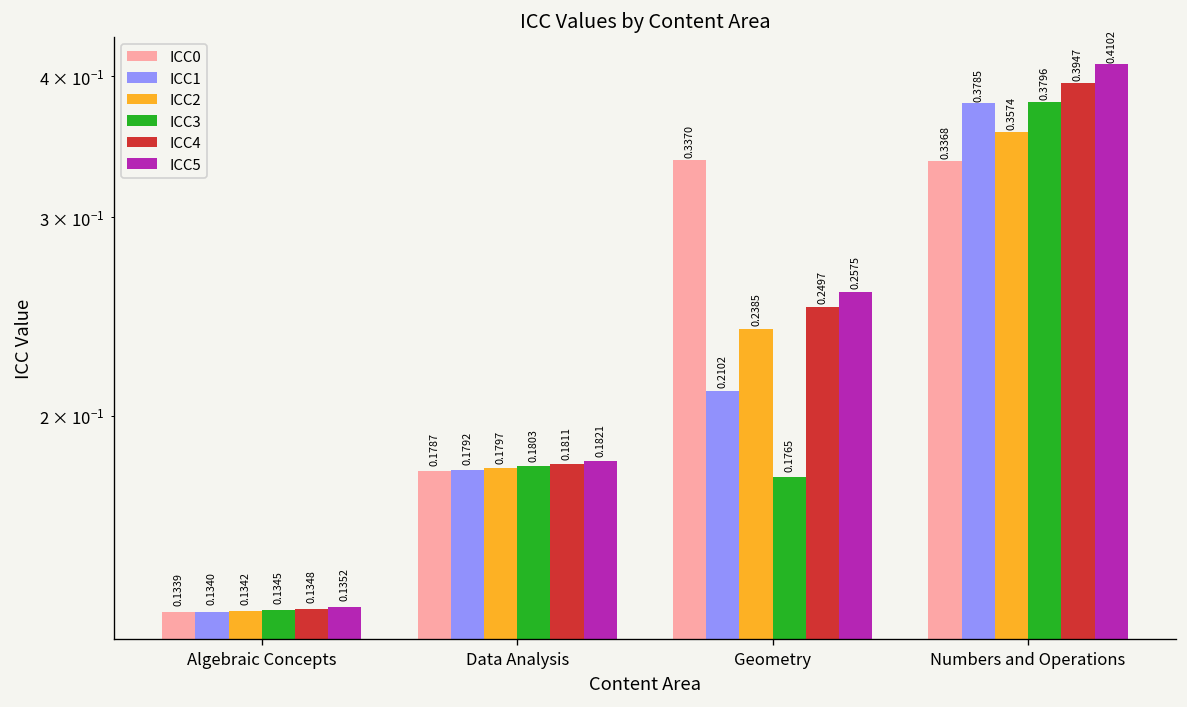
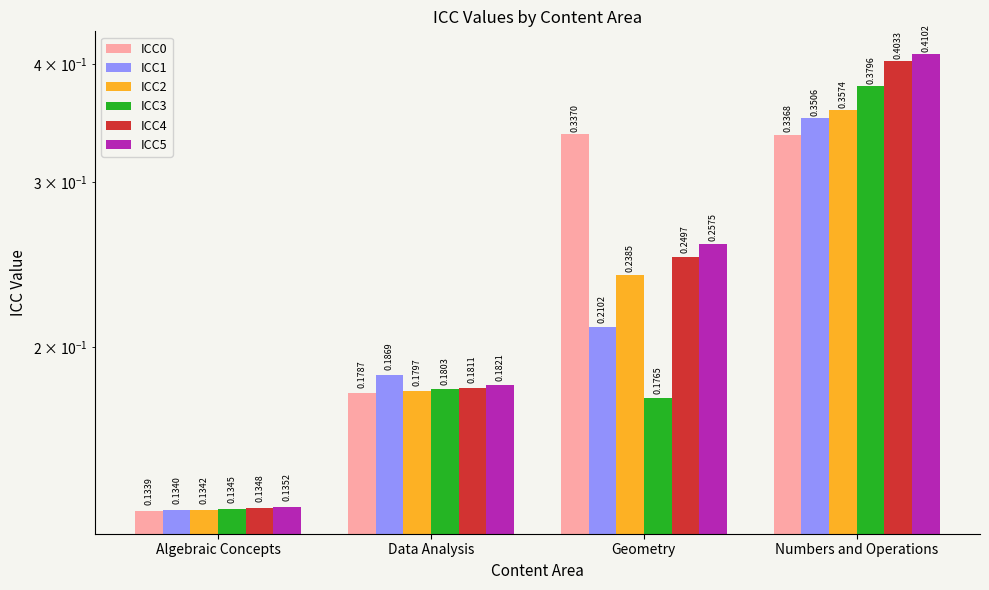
ICC1, Data Analysis: 0.1792 -> 0.1869
ICC1, Numbers and Operations: 0.3785 -> 0.3506
ICC4, Numbers and Operations: 0.3947 -> 0.4033
